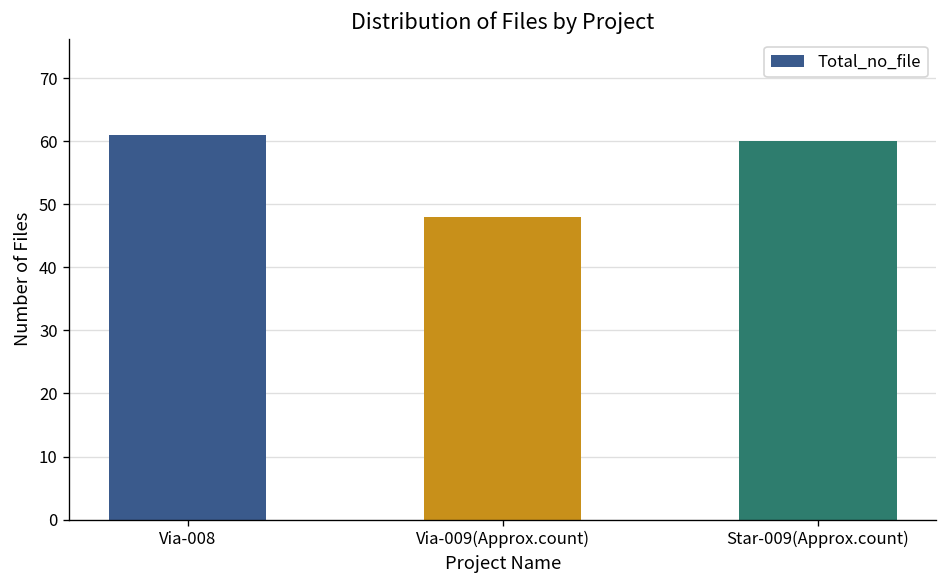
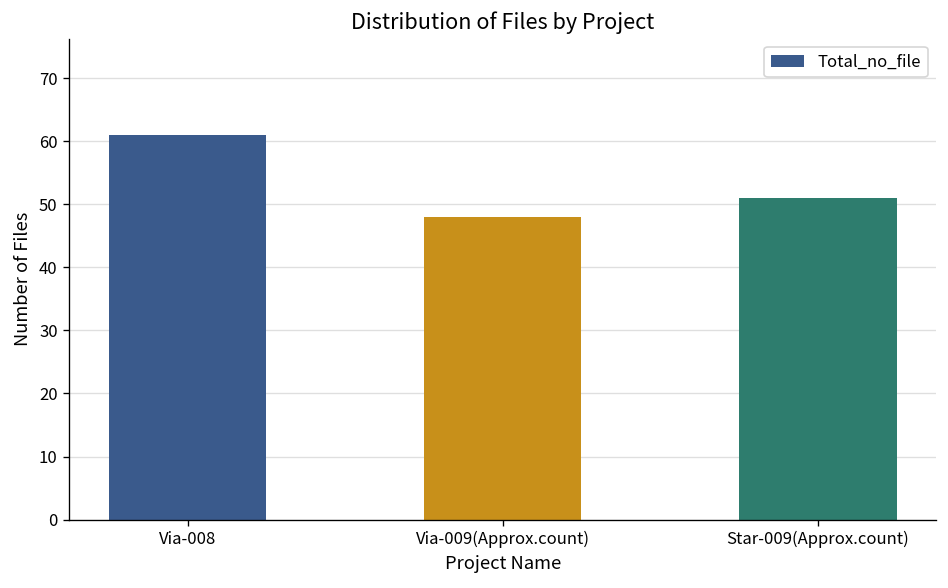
Star-009(Approx.count): 60 -> 51
